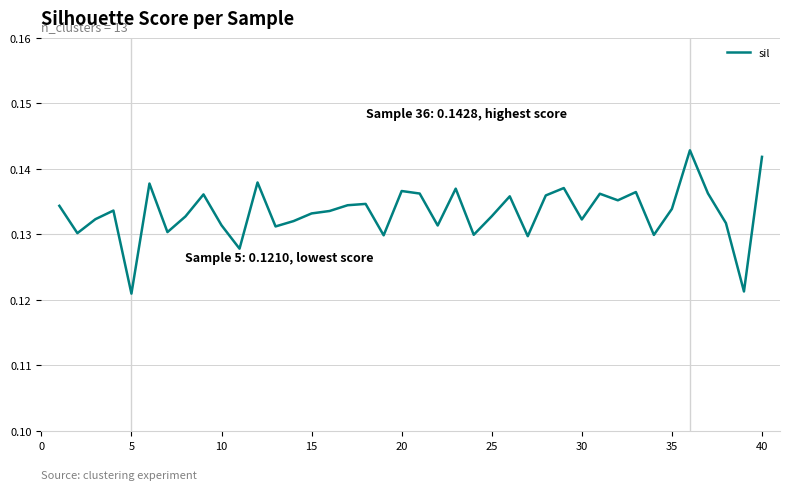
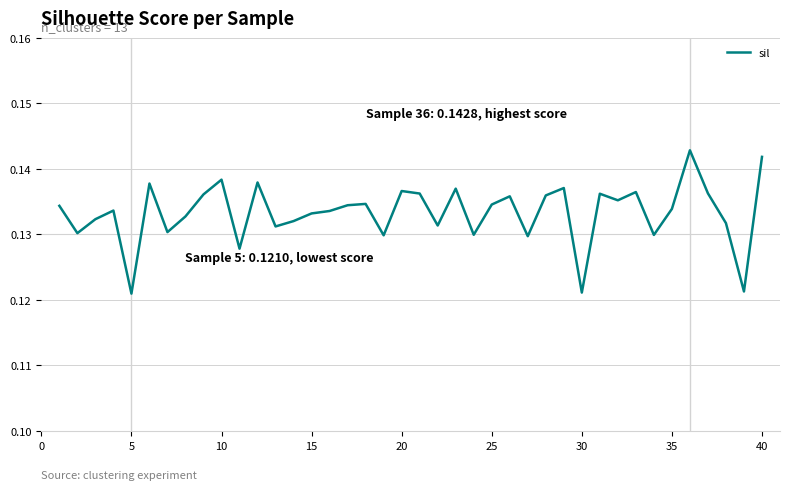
10: 0.131 -> 0.138
25: 0.133 -> 0.135
30: 0.132 -> 0.121
